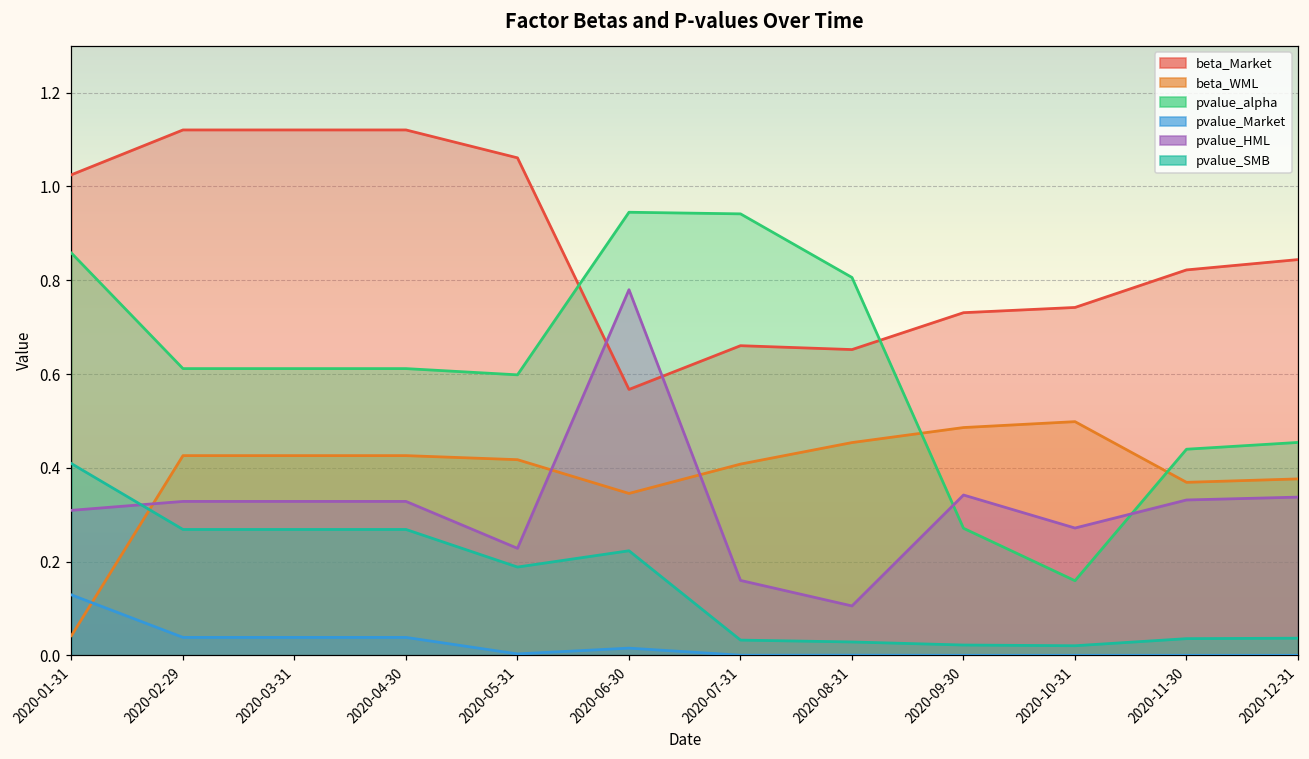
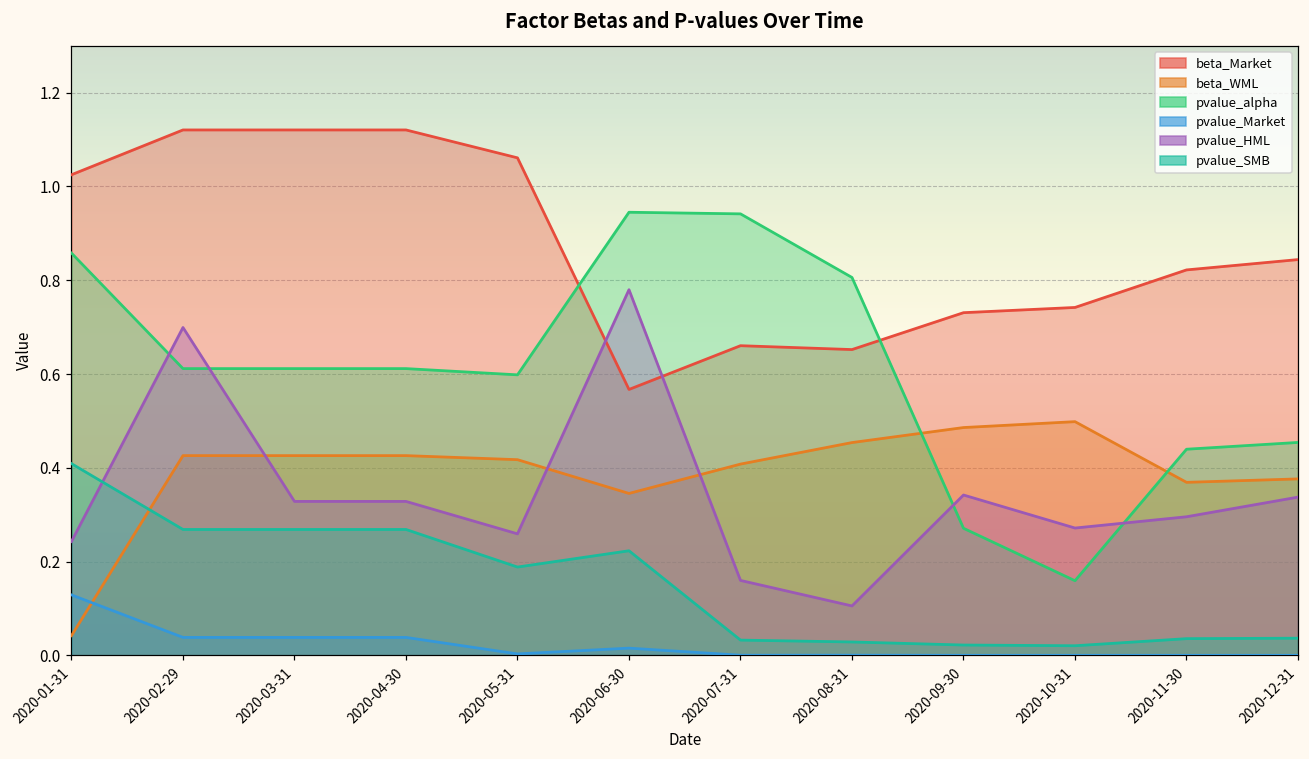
pvalue_HML, 2020-01-31: 0.31 -> 0.24
pvalue_HML, 2020-02-29: 0.33 -> 0.70
pvalue_HML, 2020-05-31: 0.23 -> 0.26
pvalue_HML, 2020-11-30: 0.33 -> 0.30
